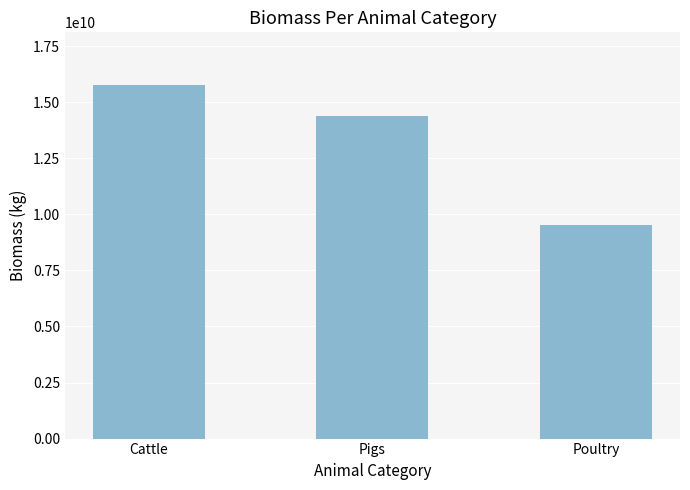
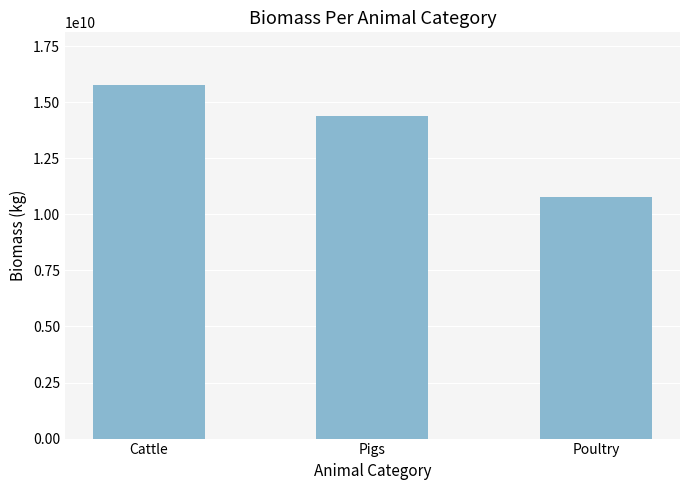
Poultry: 9500000000 -> 10800000000
